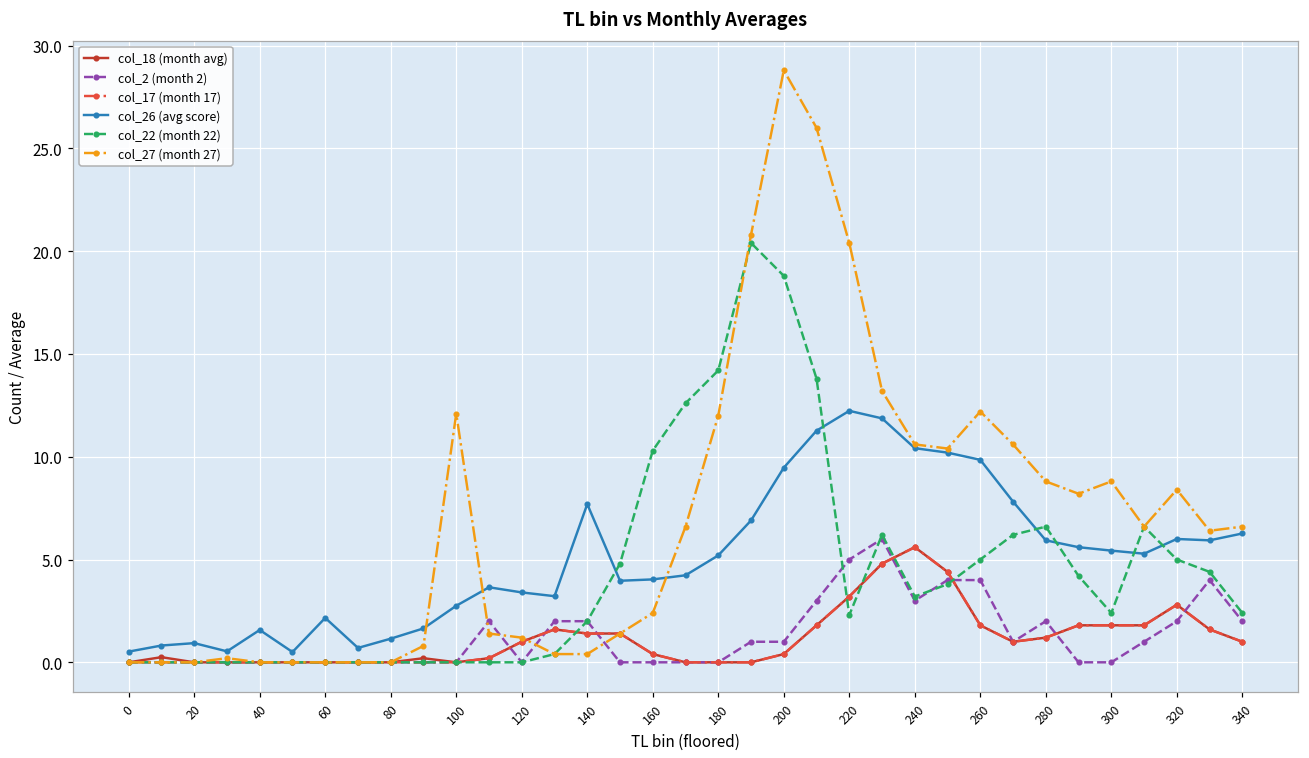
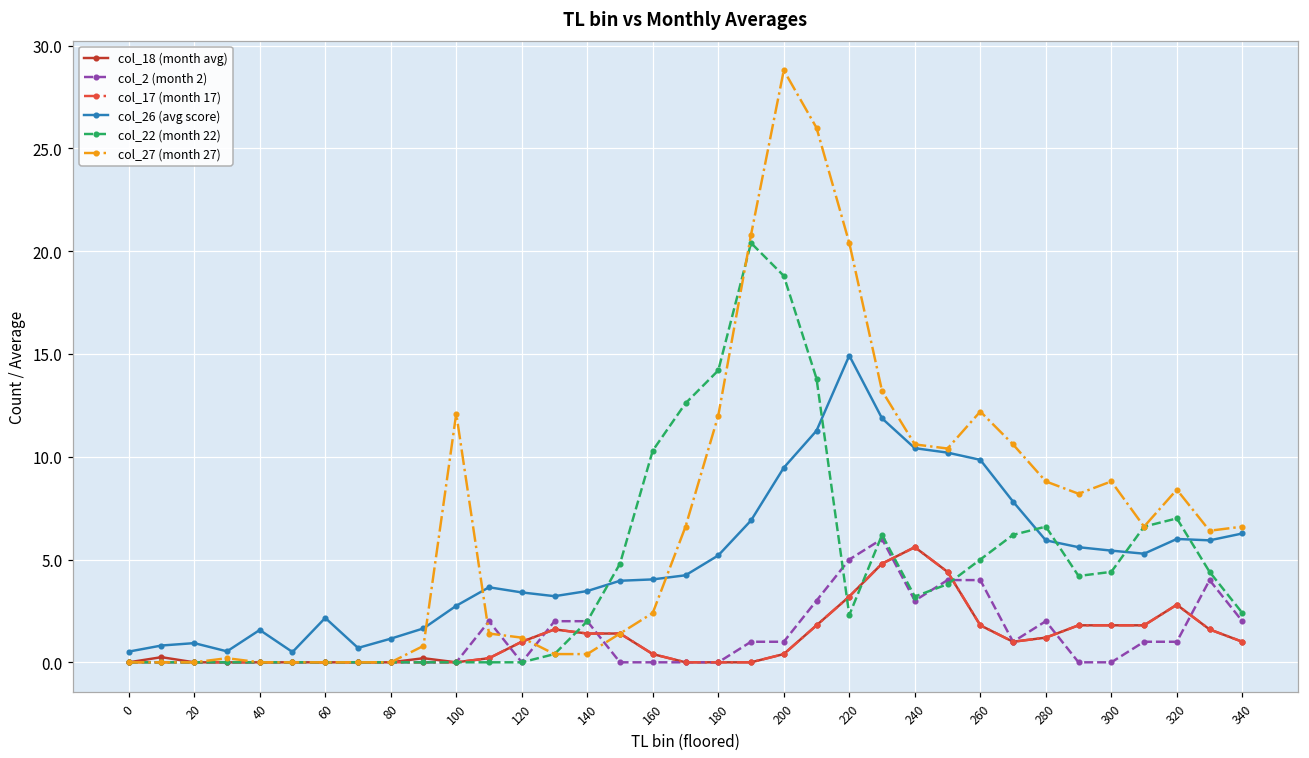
col_26 (avg score), 140: 7.7 -> 3.5
col_26 (avg score), 220: 12.2 -> 14.9
col_22 (month 22), 300: 2.4 -> 4.4
col_2 (month 2), 320: 2 -> 1
col_22 (month 22), 320: 5 -> 7
